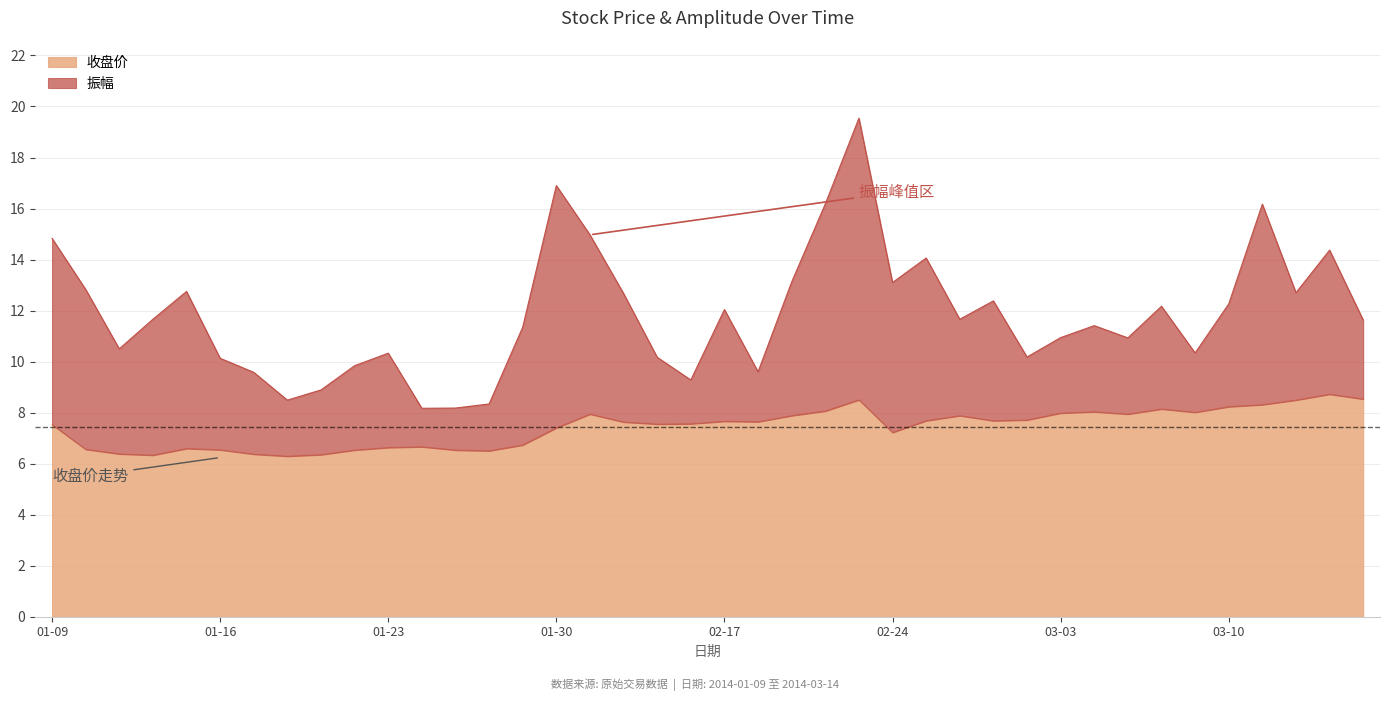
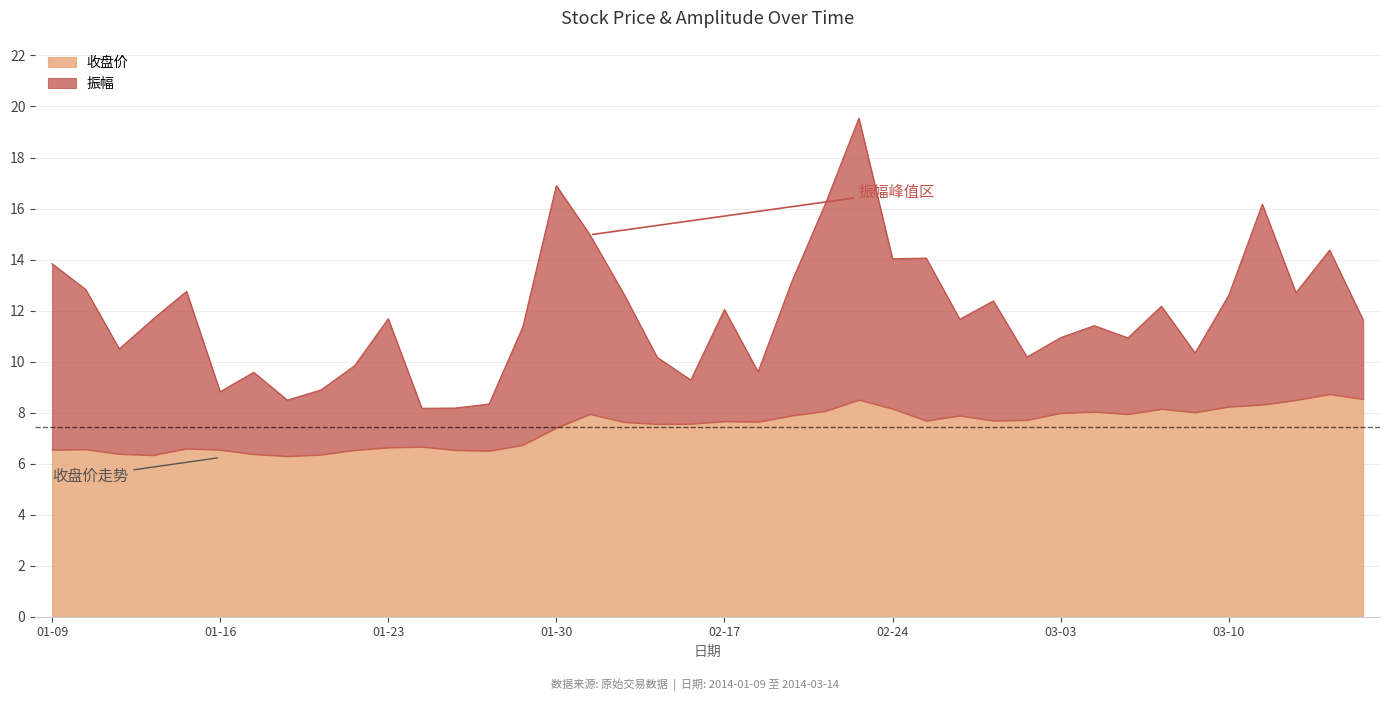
收盘价, 01-09: 7.5 -> 6.5
振幅, 01-16: 3.6 -> 2.3
振幅, 01-23: 3.7 -> 5.1
收盘价, 02-24: 7.2 -> 8.2
振幅, 03-10: 4.0 -> 4.4
